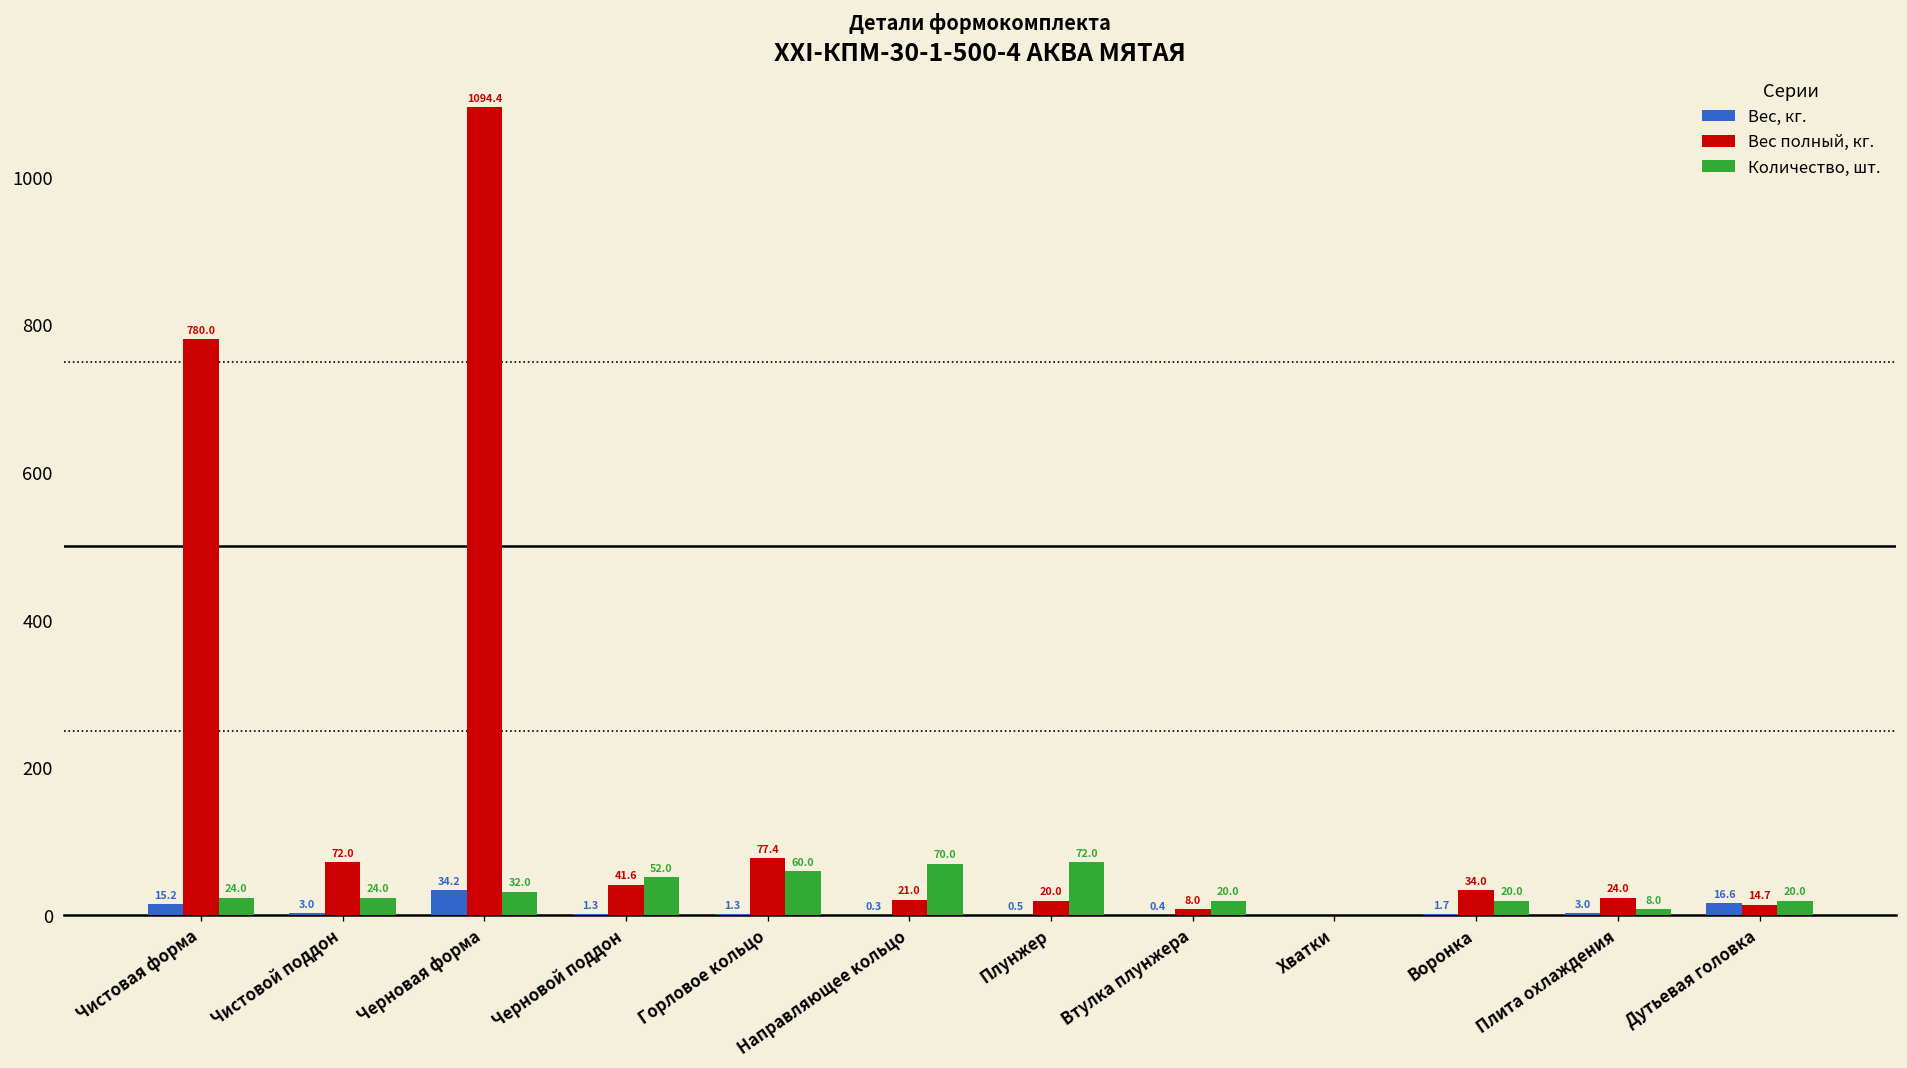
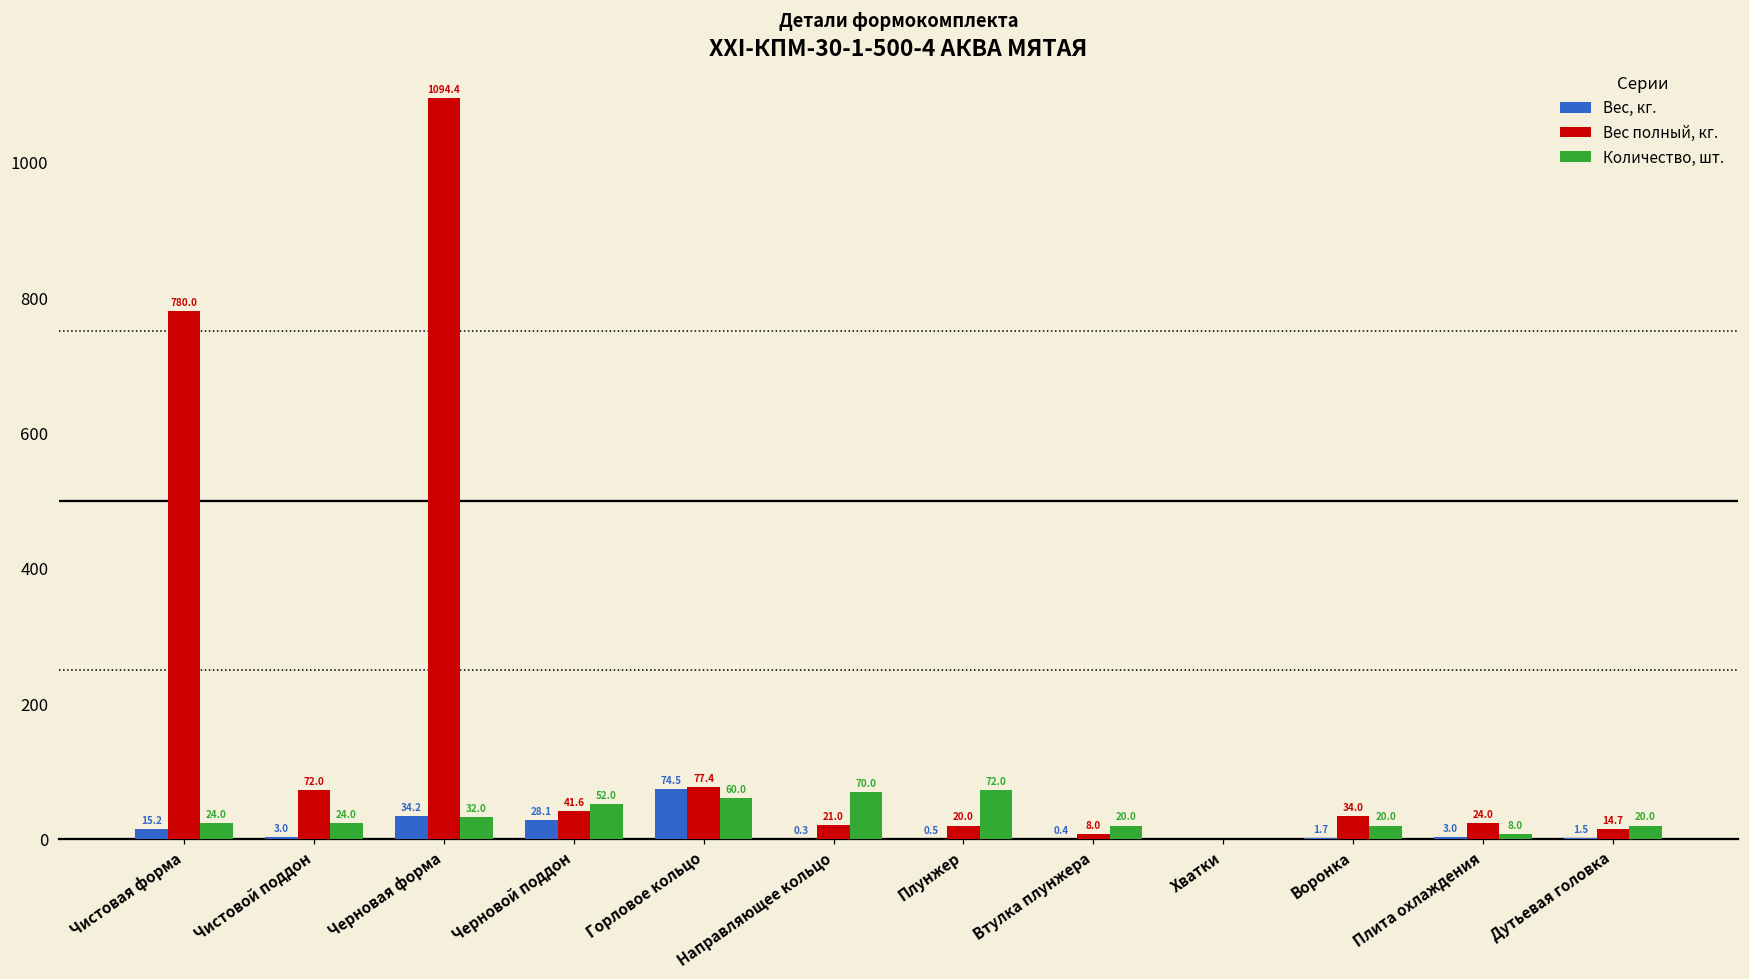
Вес, кг., Черновой поддон: 1.3 -> 28.1
Вес, кг., Горловое кольцо: 1.3 -> 74.5
Вес, кг., Дутьевая головка: 16.6 -> 1.5
